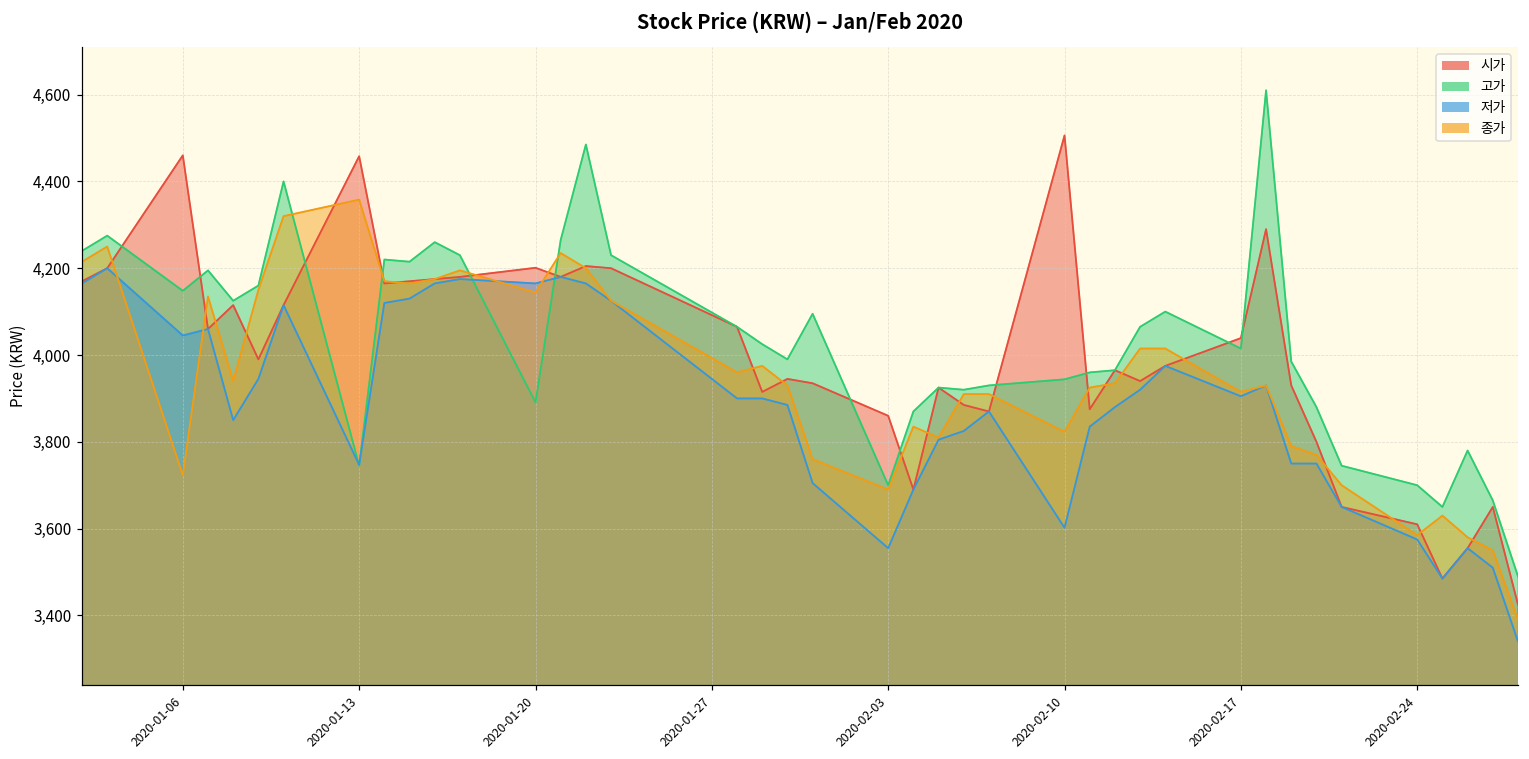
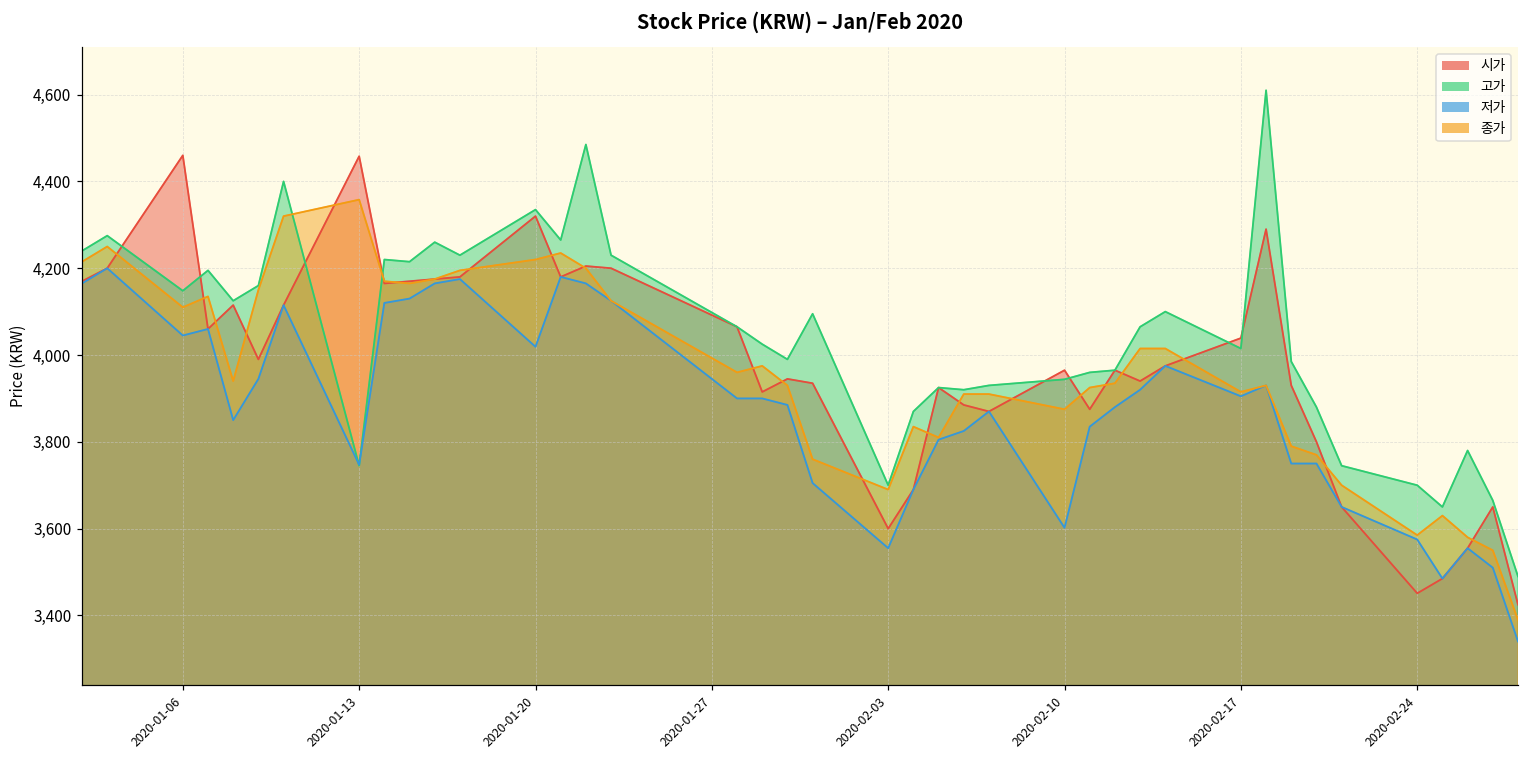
종가, 2020-01-06: 3,720 -> 4,110
시가, 2020-01-20: 4,200 -> 4,320
고가, 2020-01-20: 3,890 -> 4,340
저가, 2020-01-20: 4,170 -> 4,020
종가, 2020-01-20: 4,140 -> 4,220
시가, 2020-02-03: 3,860 -> 3,600
시가, 2020-02-10: 4,510 -> 3,970
종가, 2020-02-10: 3,820 -> 3,880
시가, 2020-02-24: 3,610 -> 3,450
